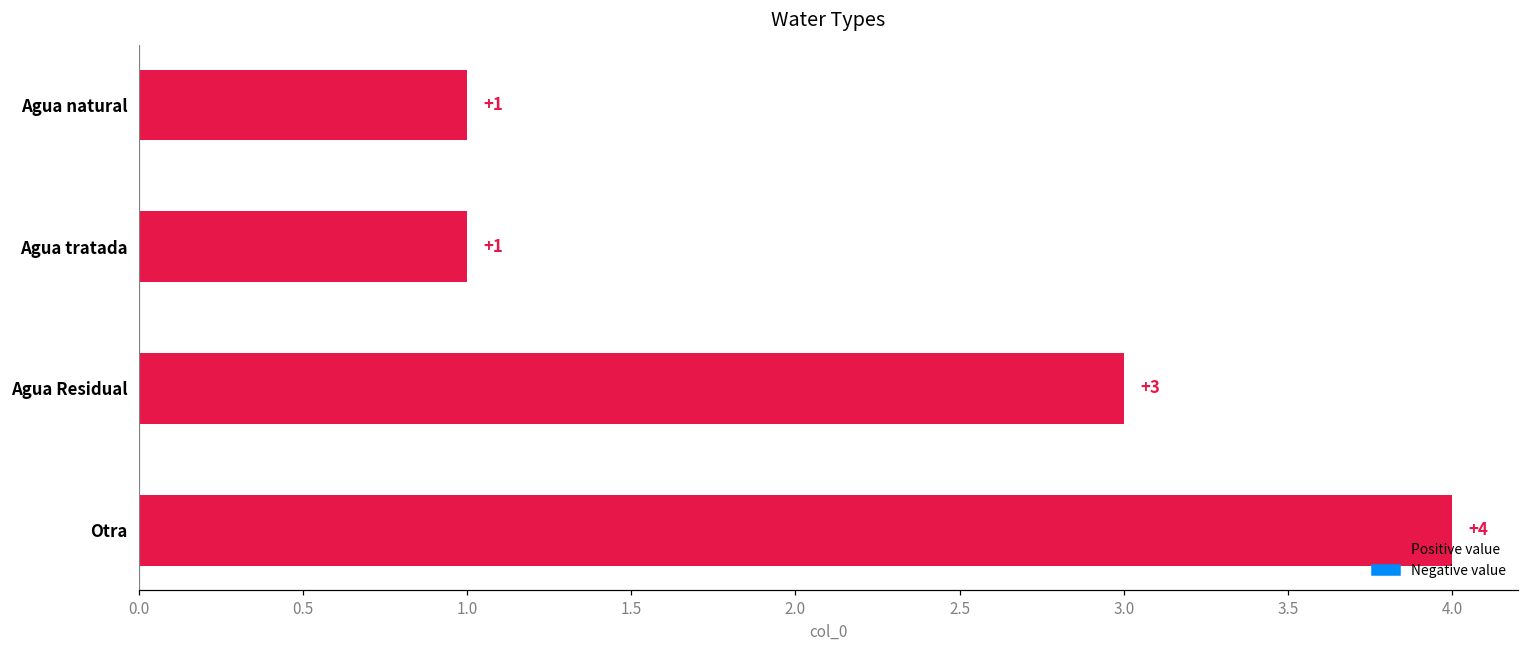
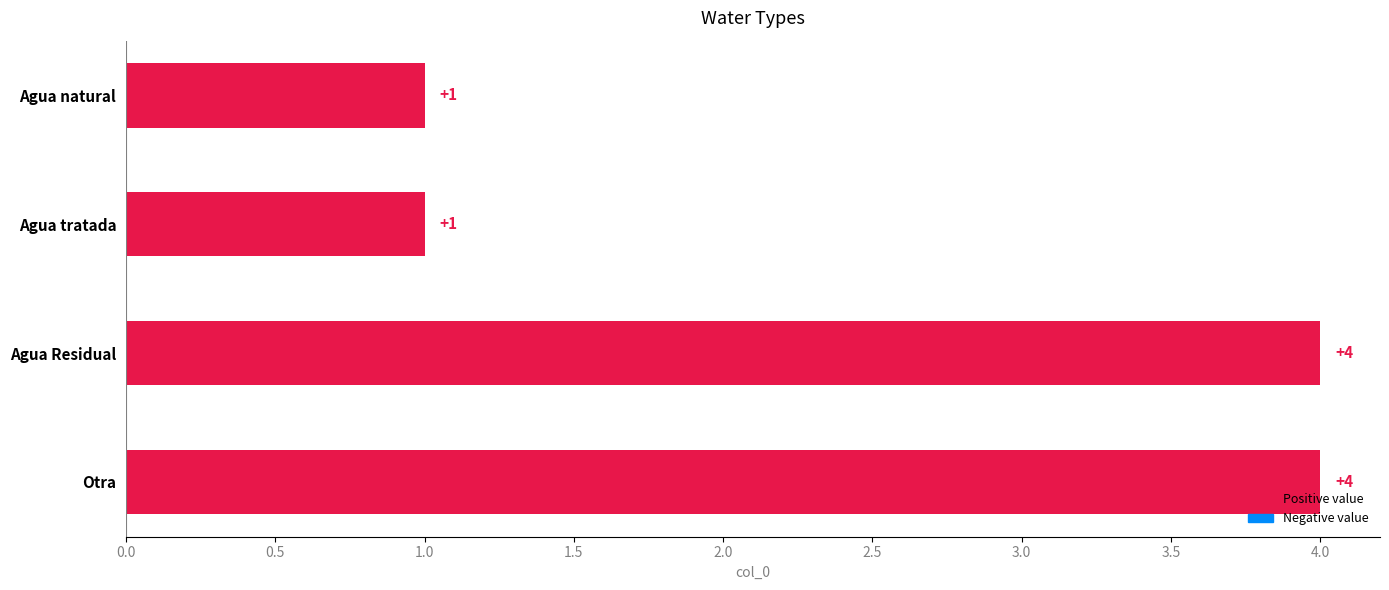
Agua Residual: +3 -> +4
